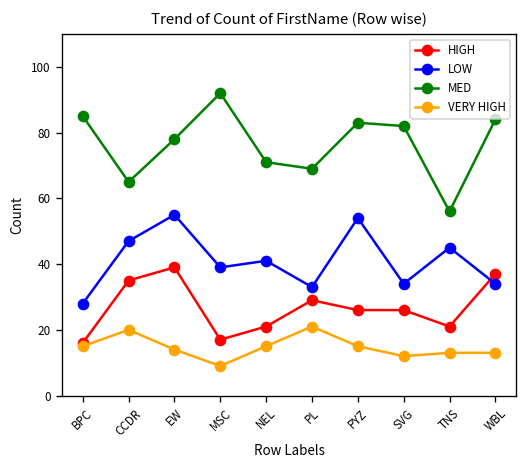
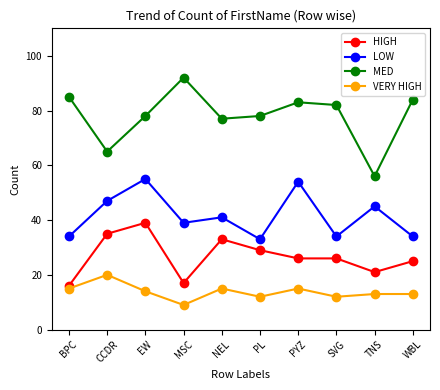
LOW, BPC: 28 -> 34
HIGH, NEL: 21 -> 33
MED, NEL: 71 -> 77
MED, PL: 69 -> 78
VERY HIGH, PL: 21 -> 12
HIGH, WBL: 37 -> 25
